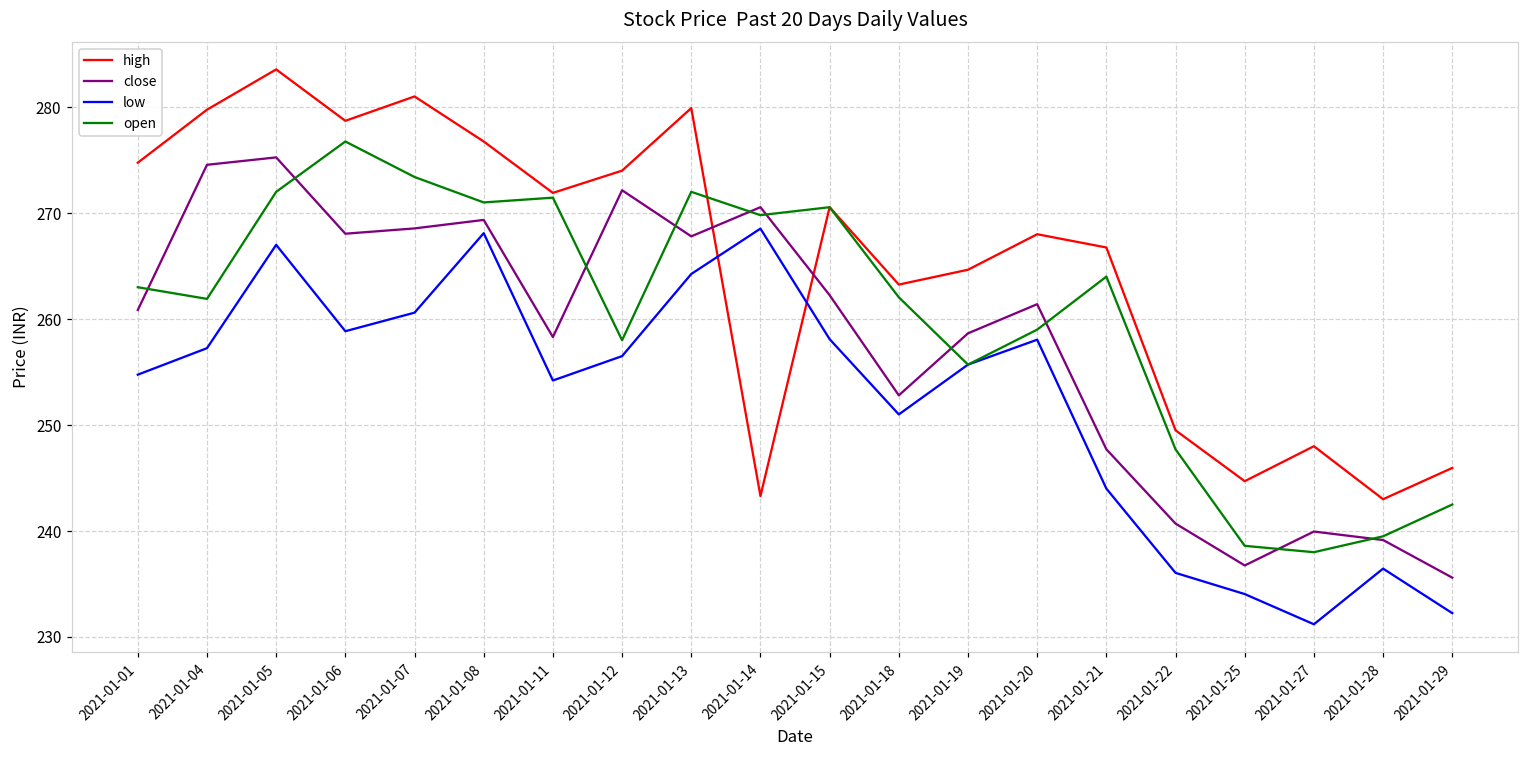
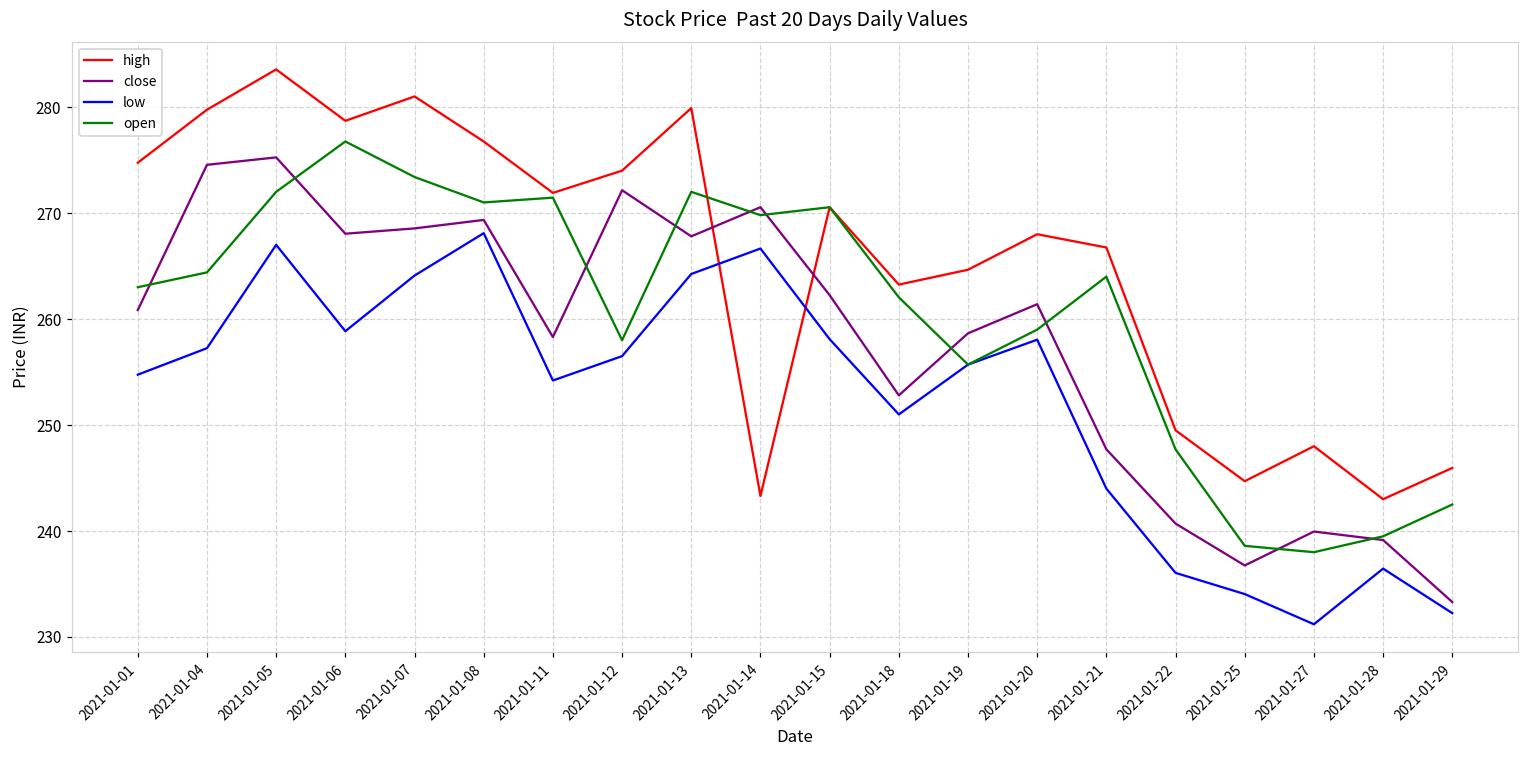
open, 2021-01-04: 262 -> 264
low, 2021-01-07: 261 -> 264
low, 2021-01-14: 269 -> 267
close, 2021-01-29: 236 -> 233
